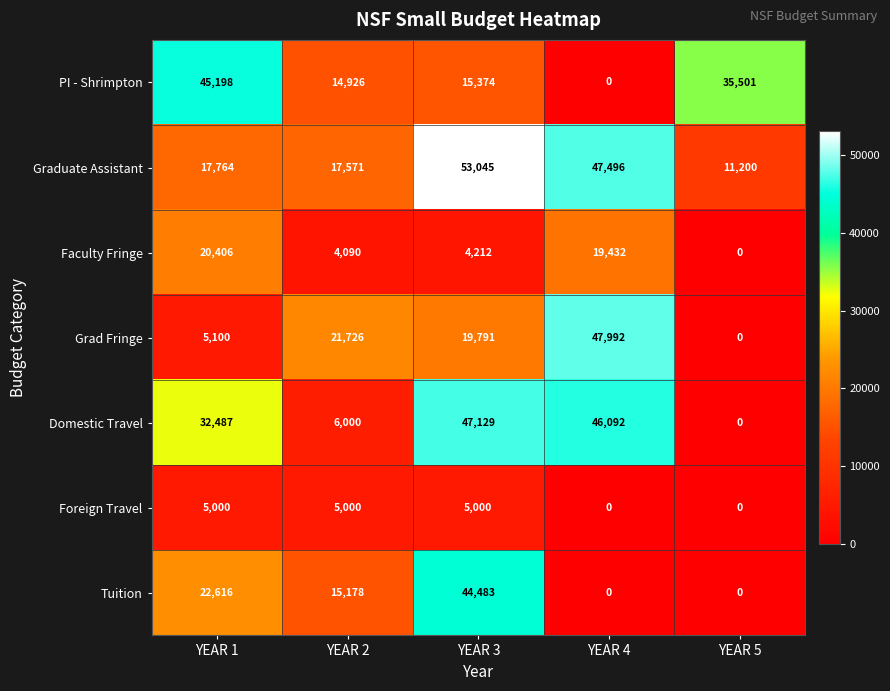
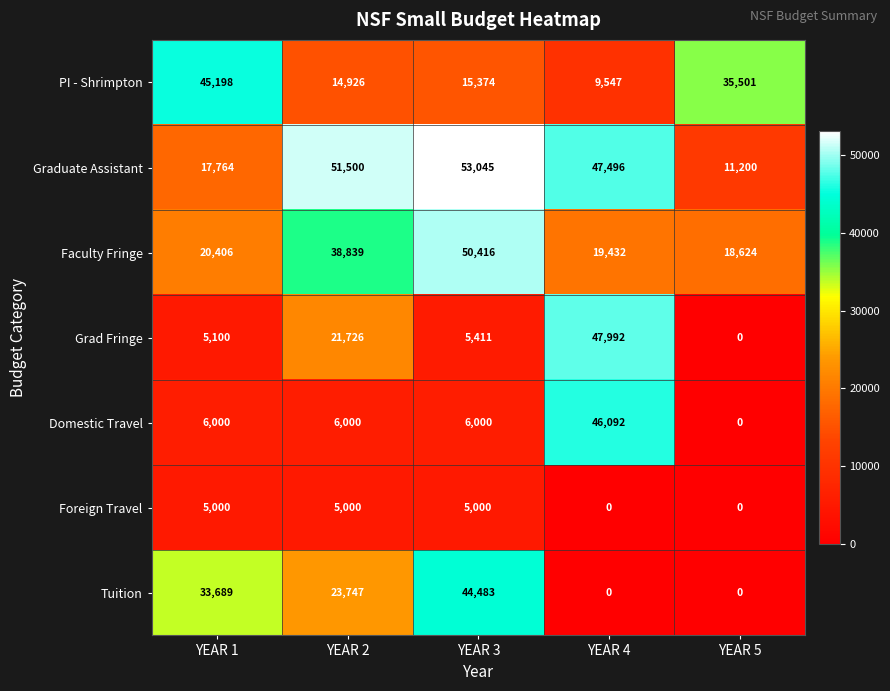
PI - Shrimpton, YEAR 4: 0 -> 9,547
Graduate Assistant, YEAR 2: 17,571 -> 51,500
Faculty Fringe, YEAR 2: 4,090 -> 38,839
Faculty Fringe, YEAR 3: 4,212 -> 50,416
Faculty Fringe, YEAR 5: 0 -> 18,624
Grad Fringe, YEAR 3: 19,791 -> 5,411
Domestic Travel, YEAR 1: 32,487 -> 6,000
Domestic Travel, YEAR 3: 47,129 -> 6,000
Tuition, YEAR 1: 22,616 -> 33,689
Tuition, YEAR 2: 15,178 -> 23,747
